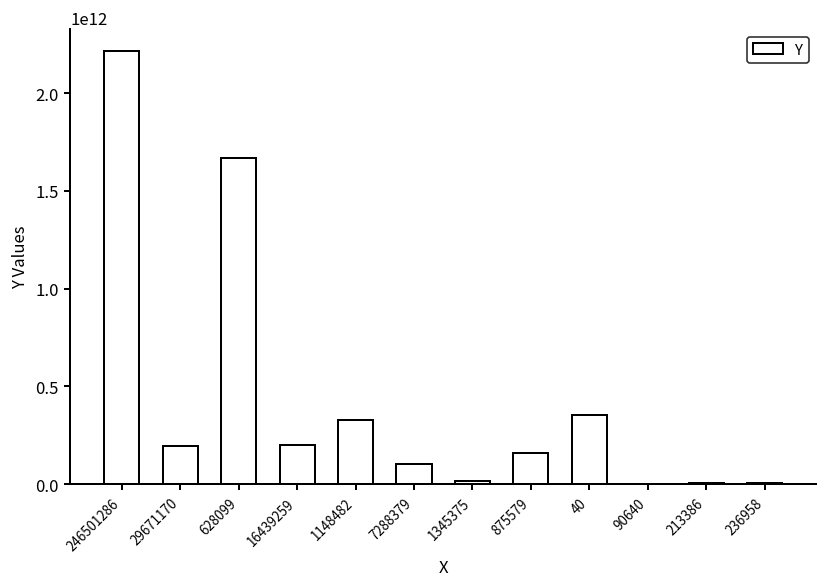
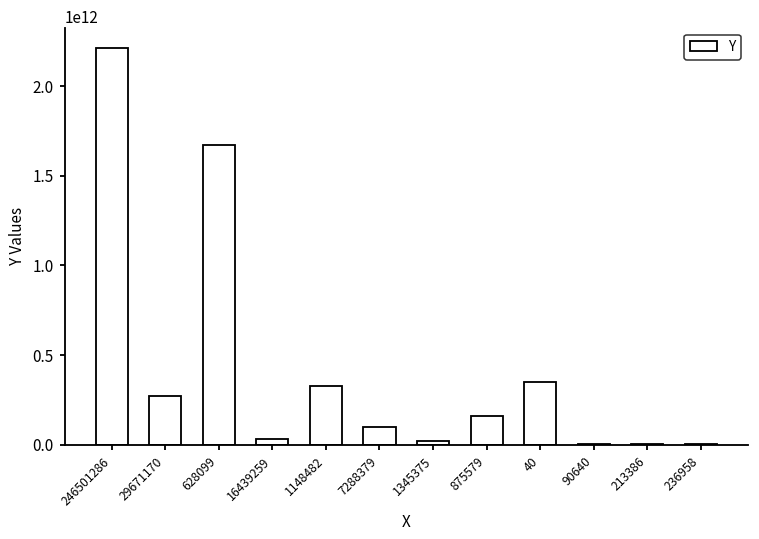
29671170: 200000000000 -> 270000000000
16439259: 200000000000 -> 30000000000
